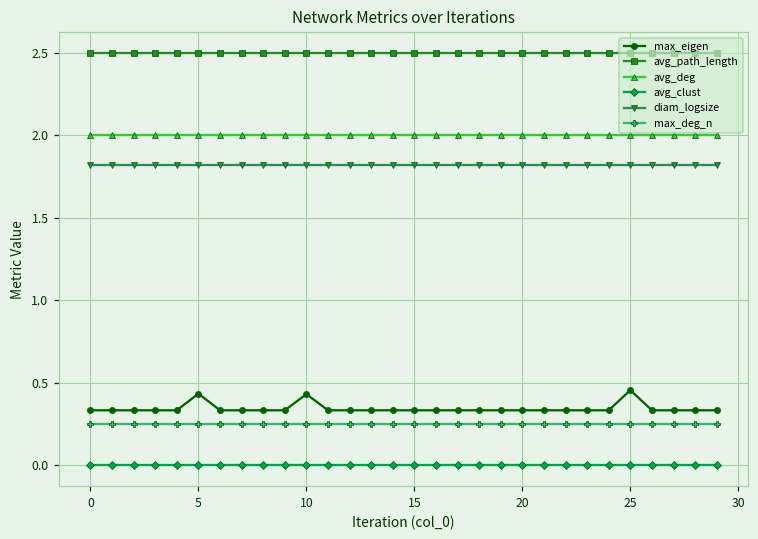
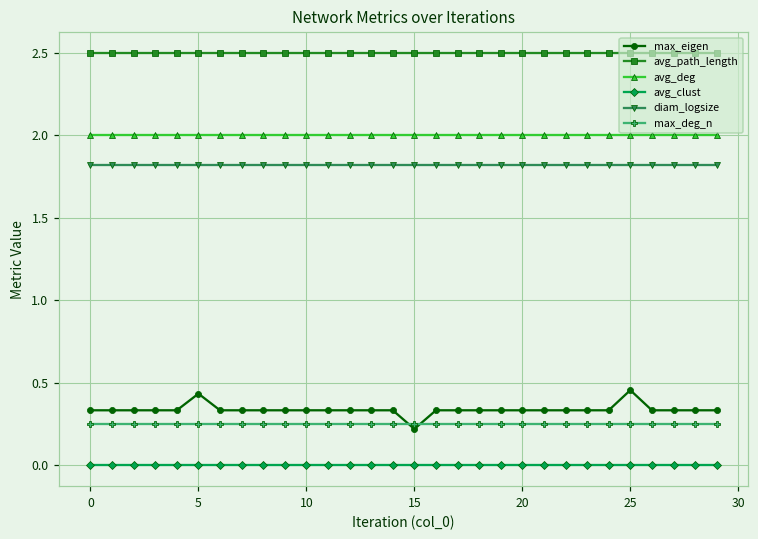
max_eigen, 10: 0.43 -> 0.33
max_eigen, 15: 0.33 -> 0.22
